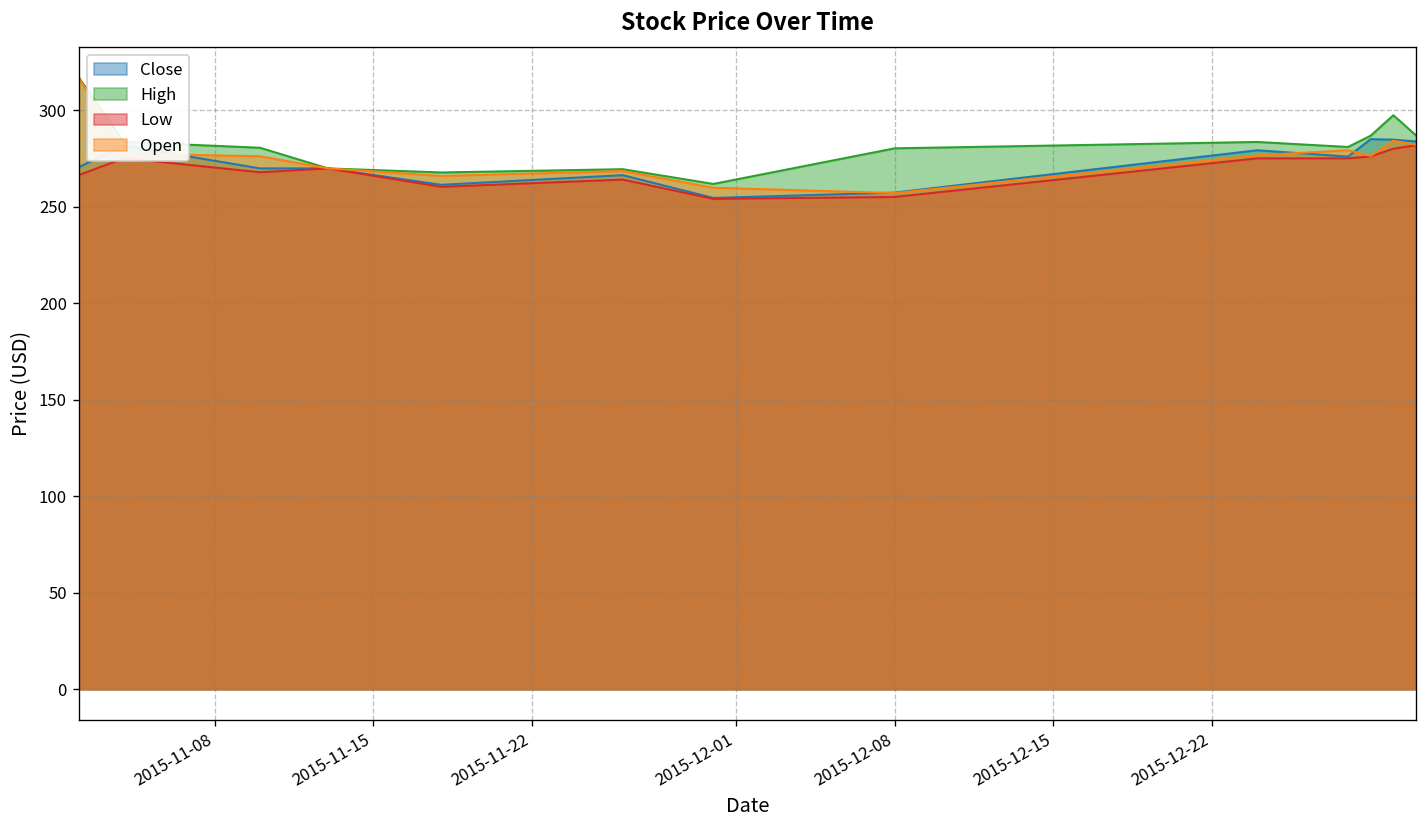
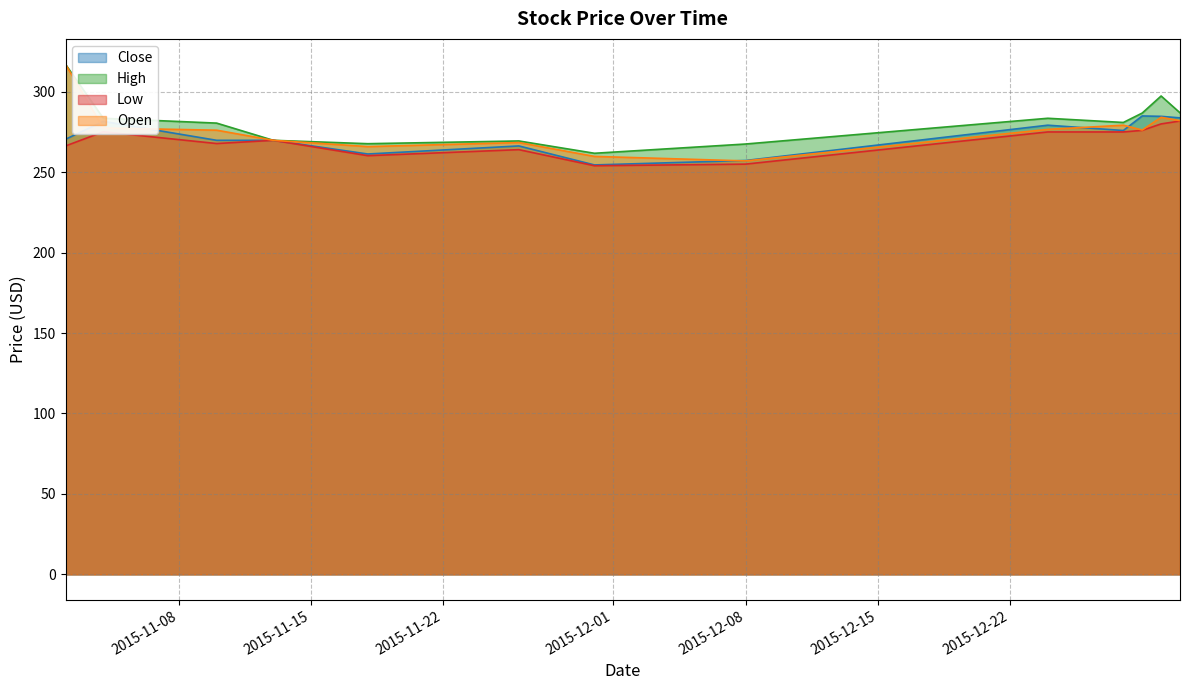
High, 2015-12-08: 280 -> 268
